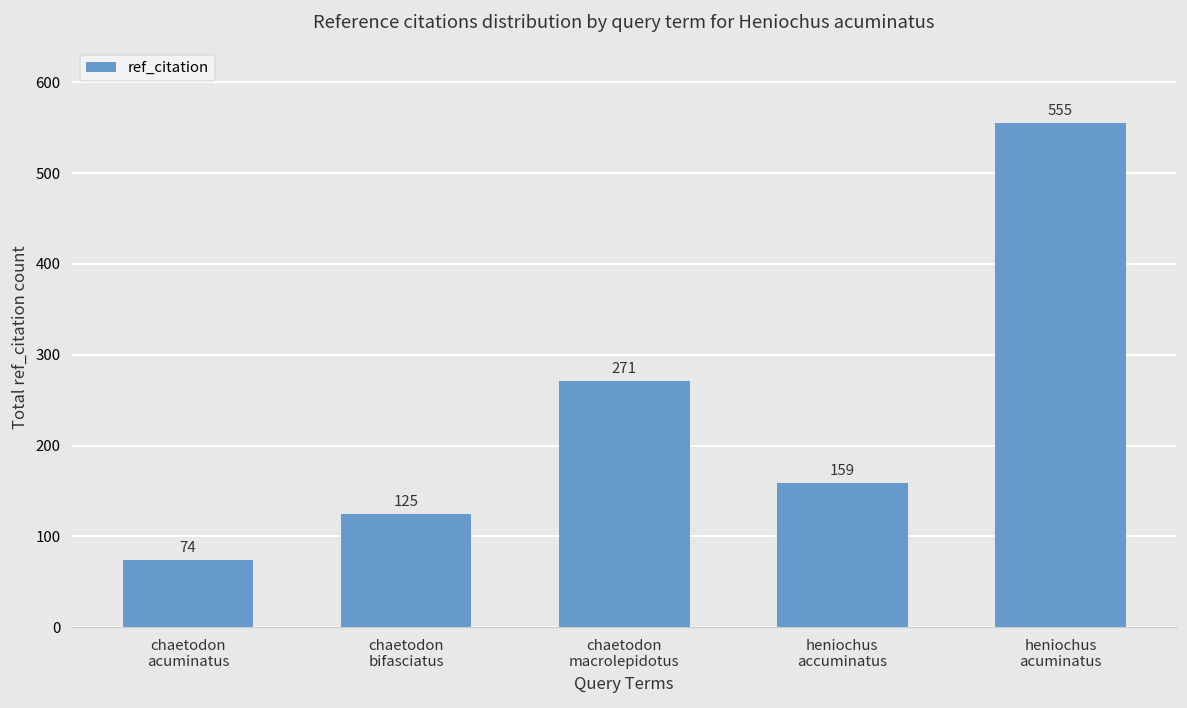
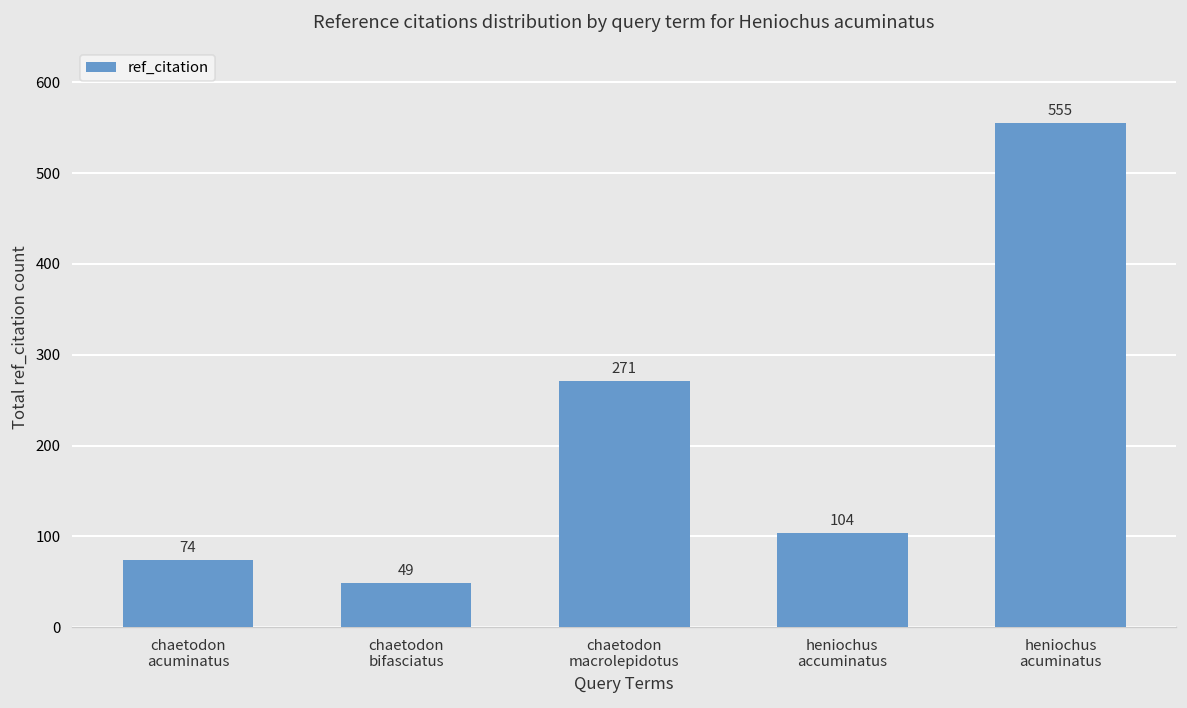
chaetodon bifasciatus: 125 -> 49
heniochus accuminatus: 159 -> 104
